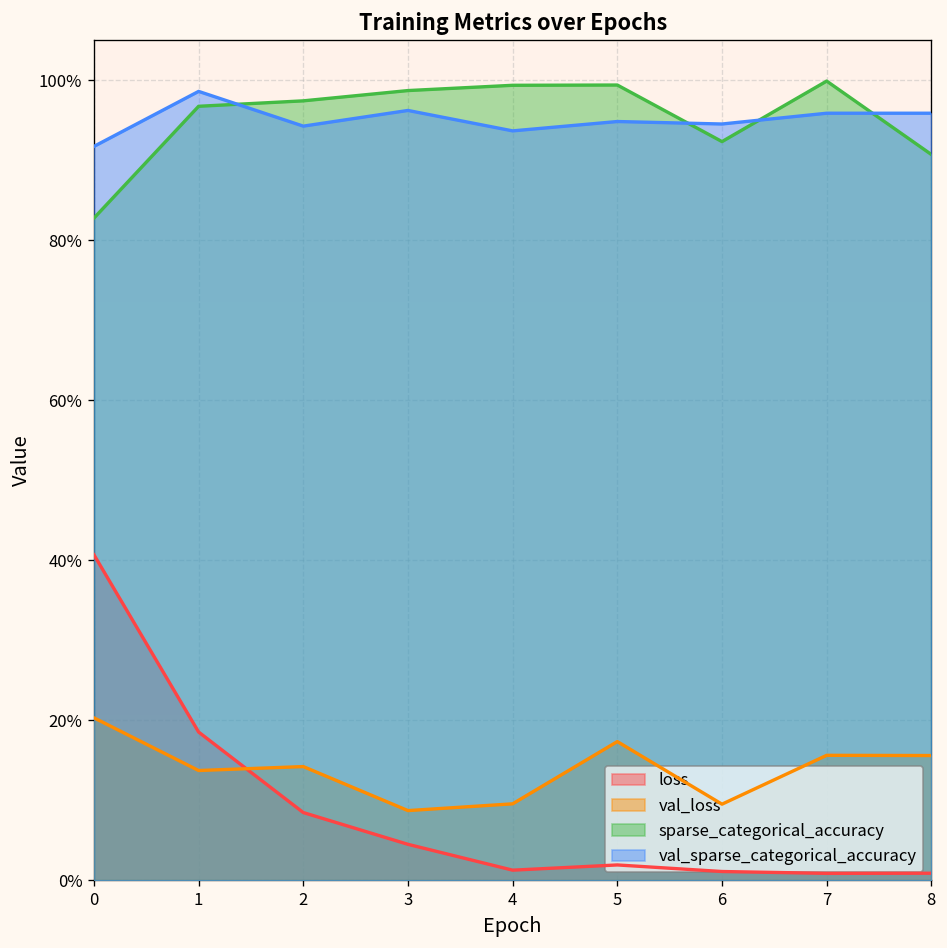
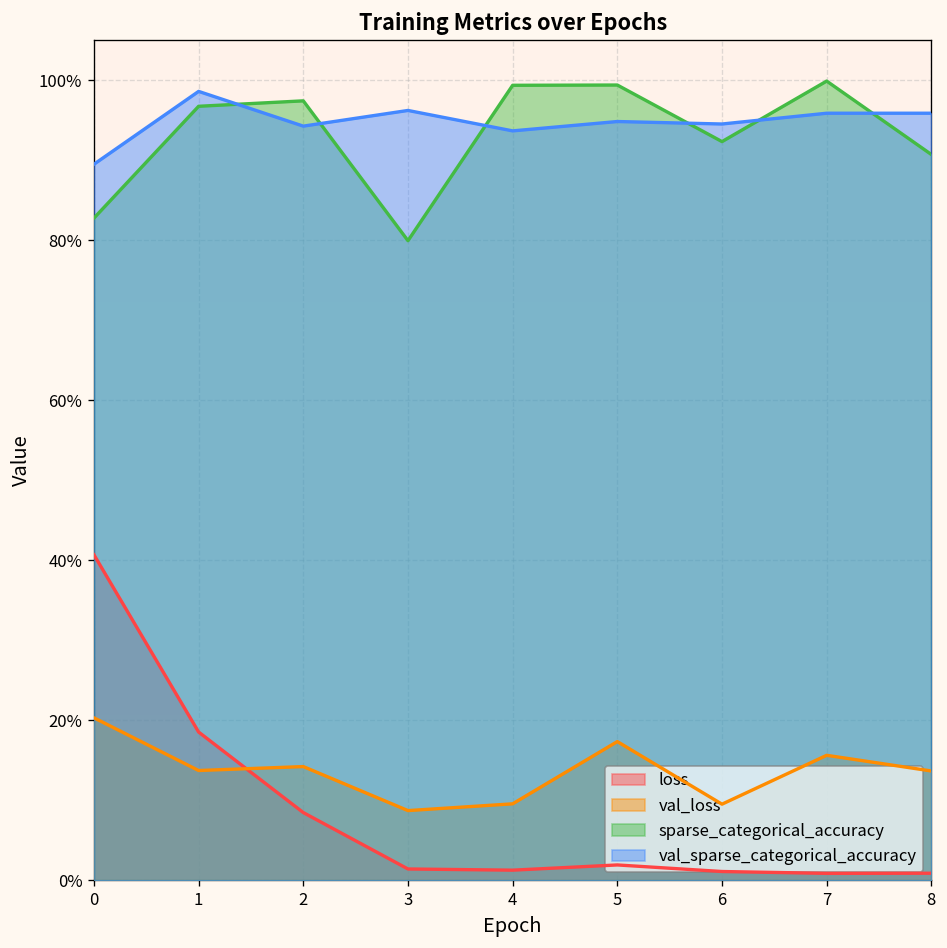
val_sparse_categorical_accuracy, 0: 92% -> 89%
loss, 3: 5% -> 1%
sparse_categorical_accuracy, 3: 99% -> 80%
val_loss, 8: 16% -> 14%
